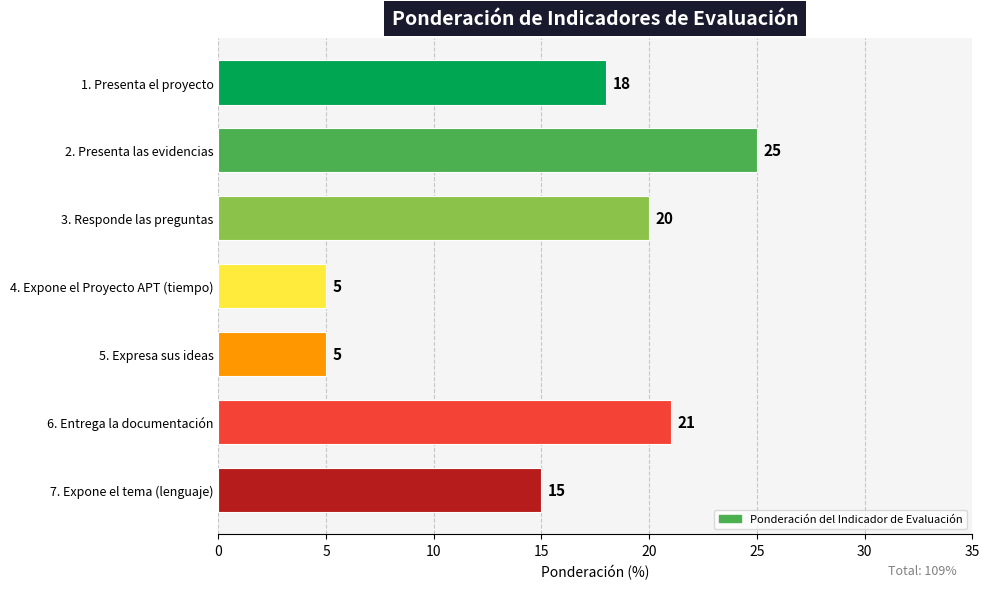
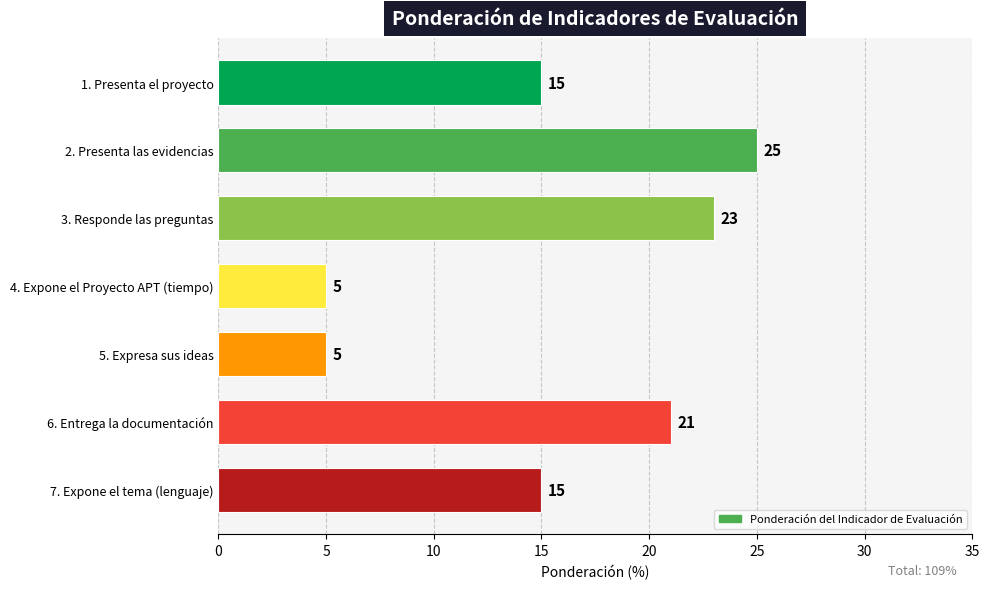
1. Presenta el proyecto: 18 -> 15
3. Responde las preguntas: 20 -> 23
